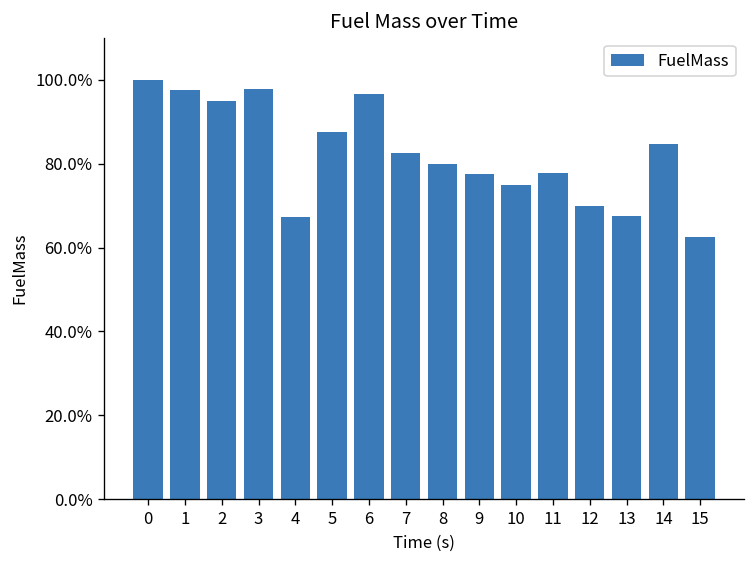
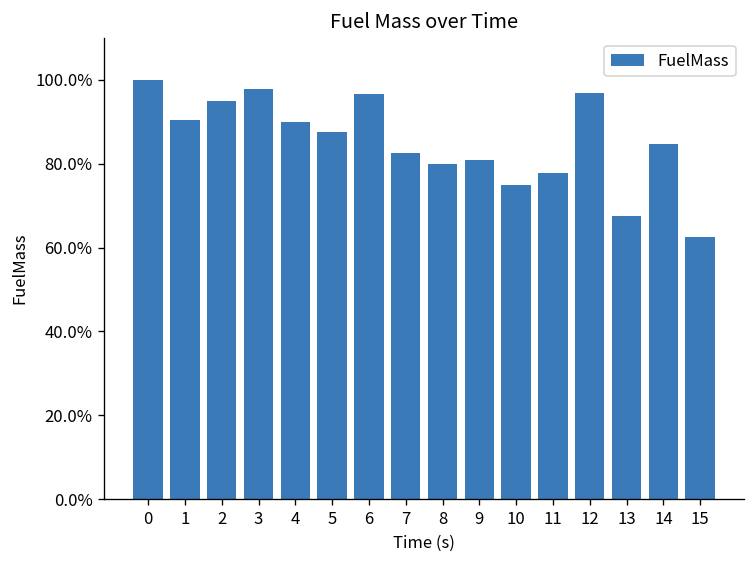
1: 98% -> 90%
4: 67% -> 90%
9: 78% -> 81%
12: 70% -> 97%
